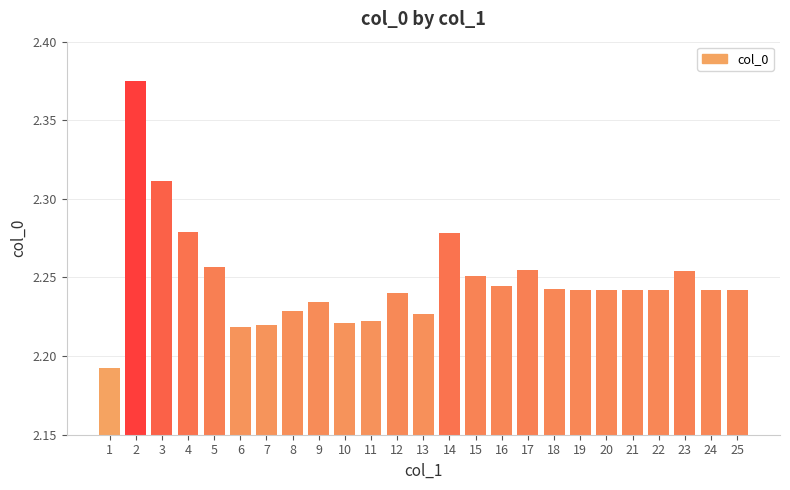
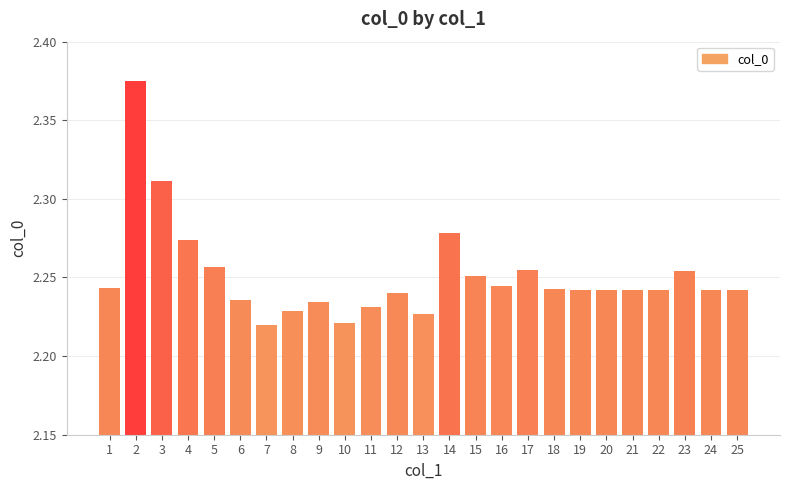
1: 2.192 -> 2.243
4: 2.279 -> 2.274
6: 2.219 -> 2.236
11: 2.223 -> 2.231
